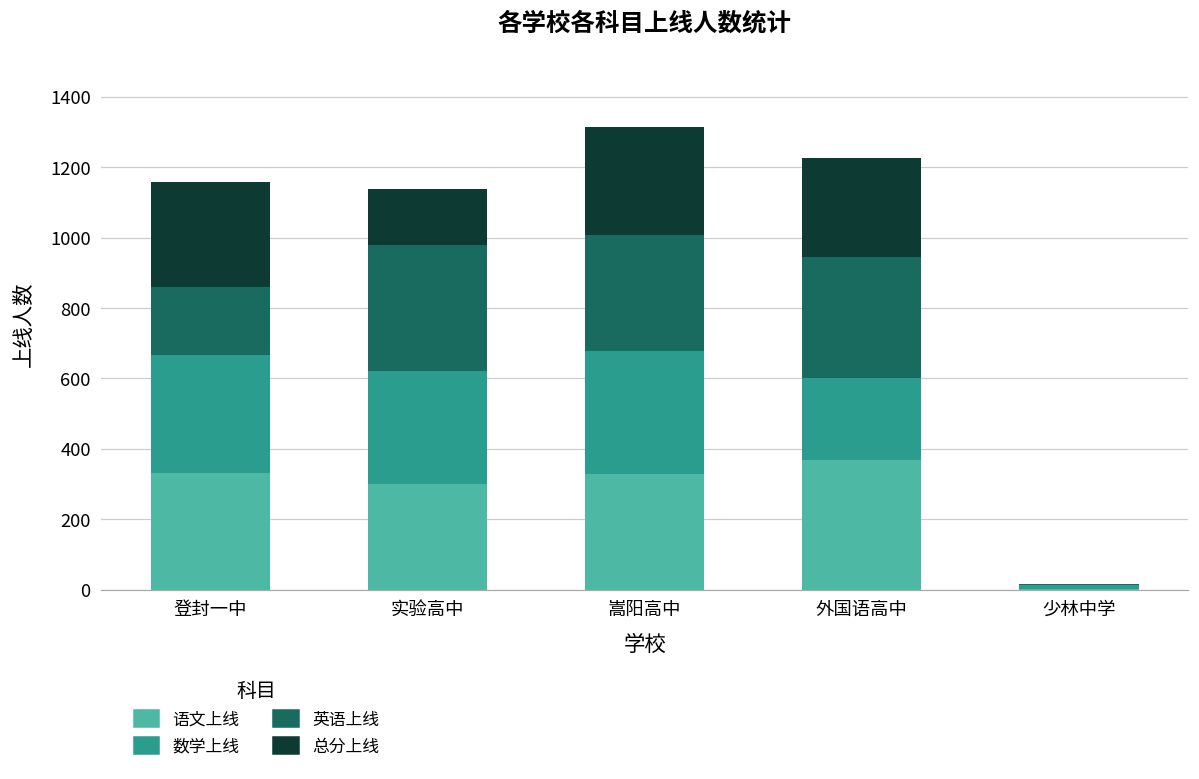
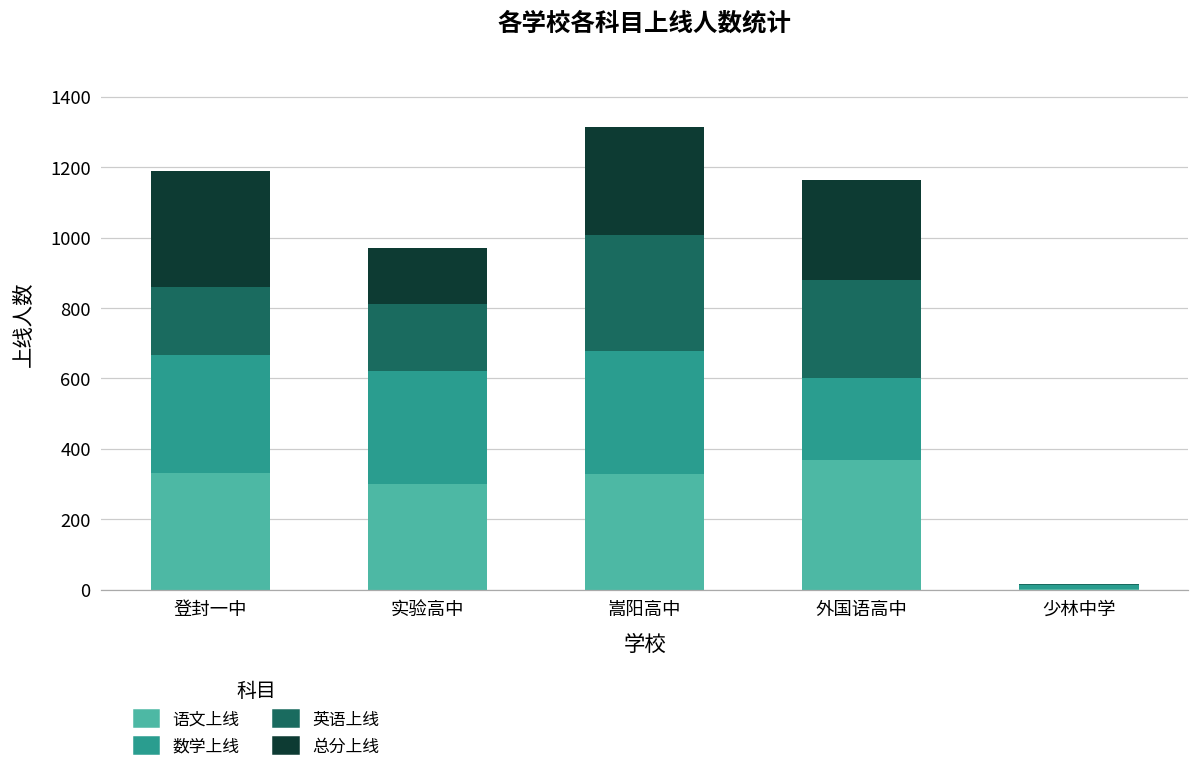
总分上线, 登封一中: 300 -> 330
英语上线, 实验高中: 360 -> 190
英语上线, 外国语高中: 340 -> 280
